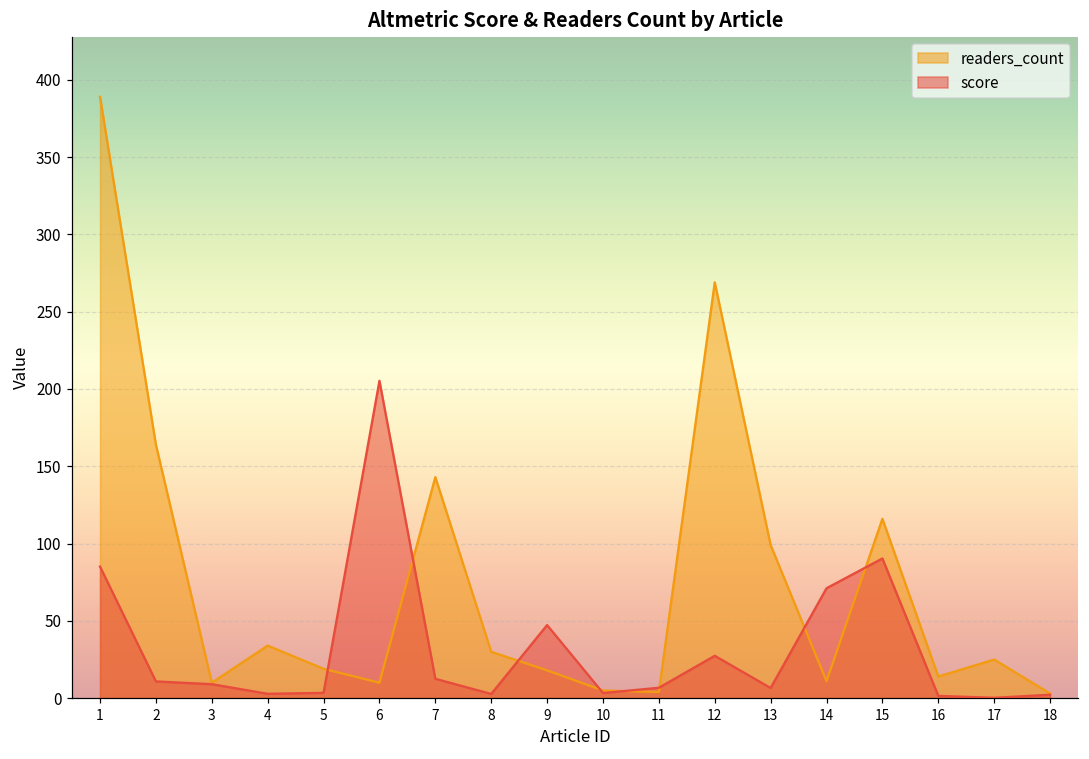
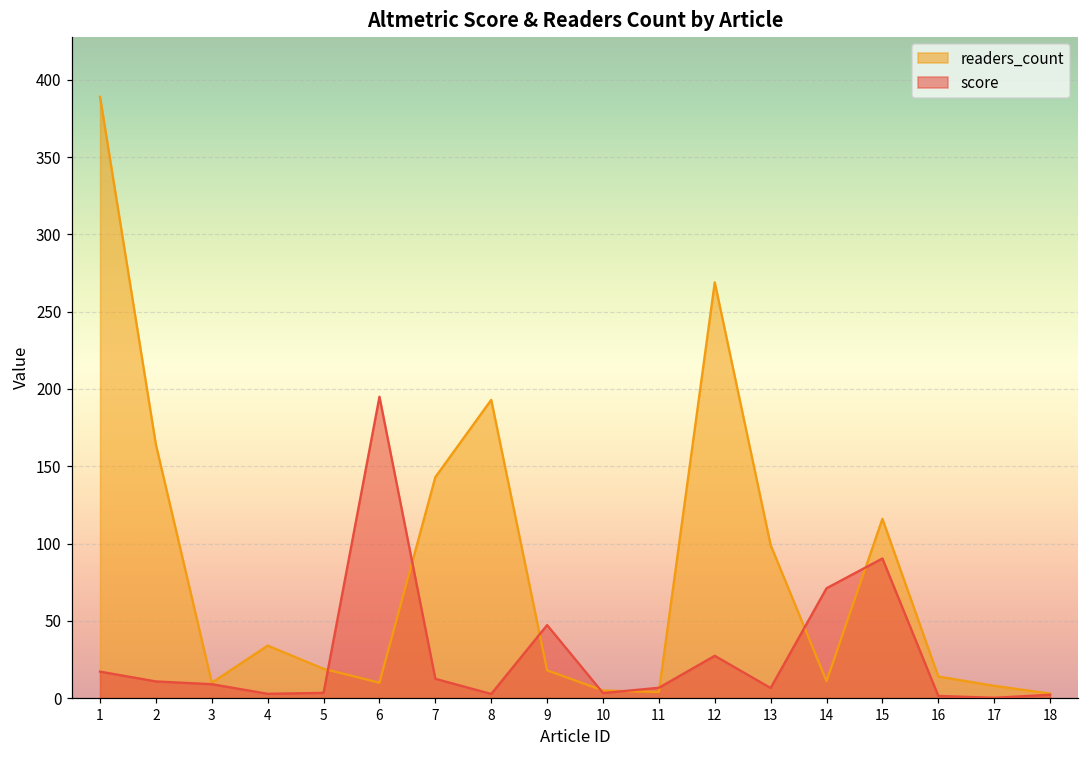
score, 1: 85 -> 17
score, 6: 205 -> 195
readers_count, 8: 30 -> 193
readers_count, 17: 25 -> 8
